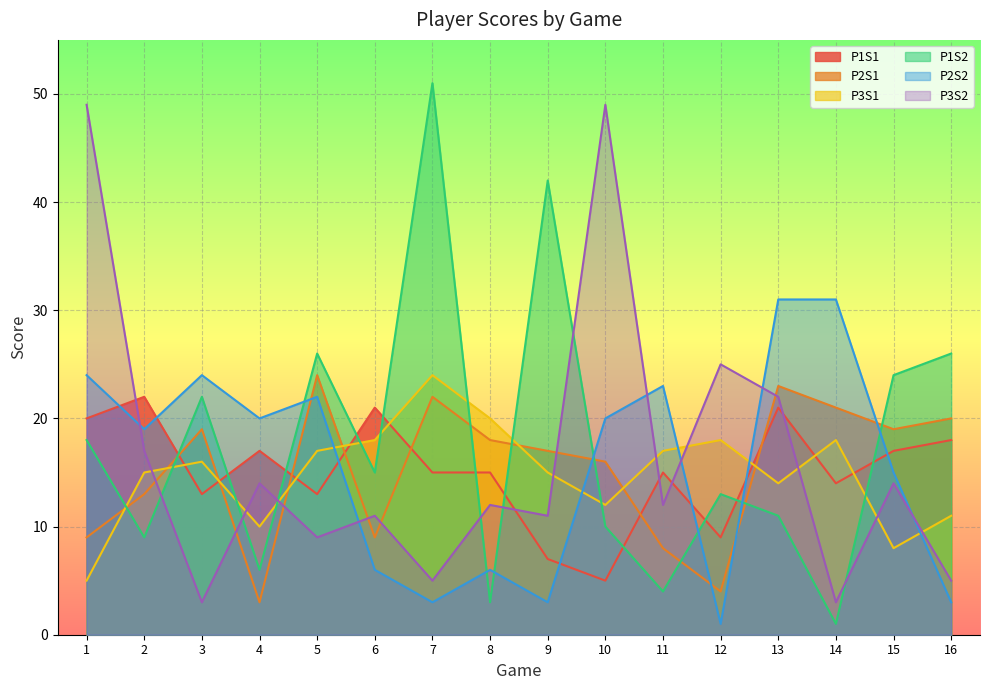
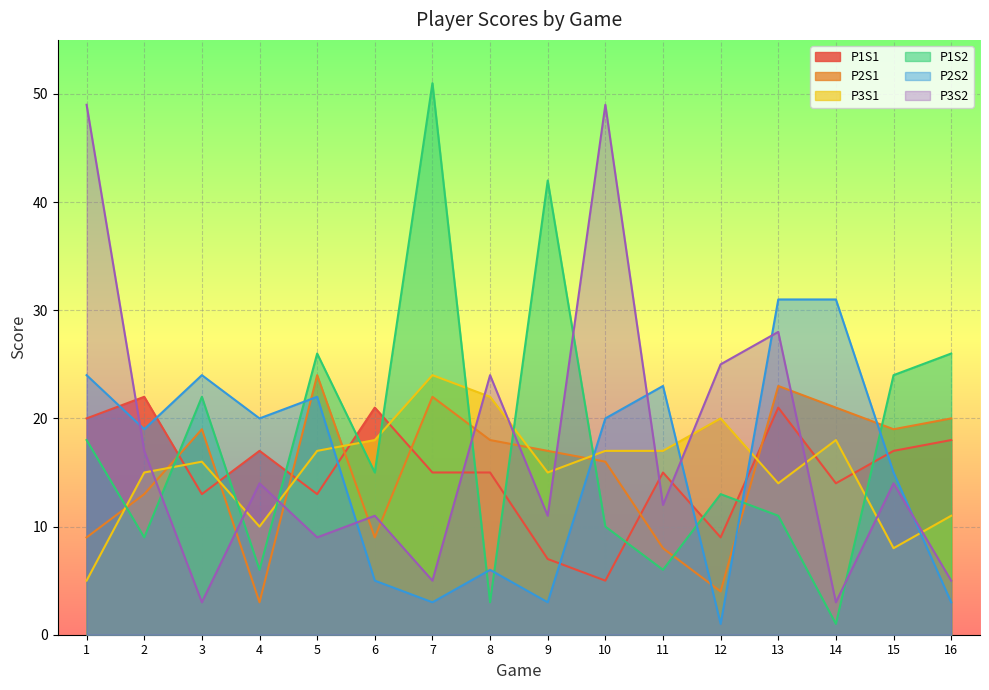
P2S2, 6: 6 -> 5
P3S1, 8: 20 -> 22
P3S2, 8: 12 -> 24
P3S1, 10: 12 -> 17
P1S2, 11: 4 -> 6
P3S1, 12: 18 -> 20
P3S2, 13: 22 -> 28
